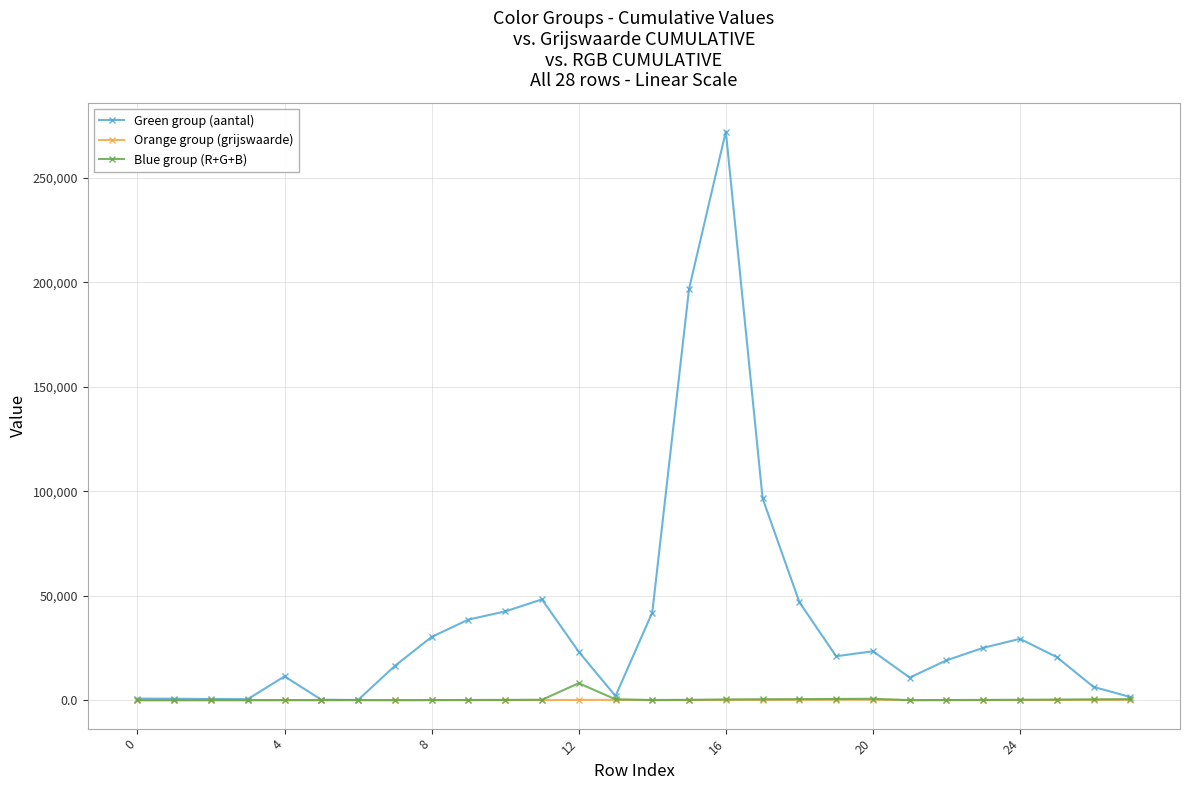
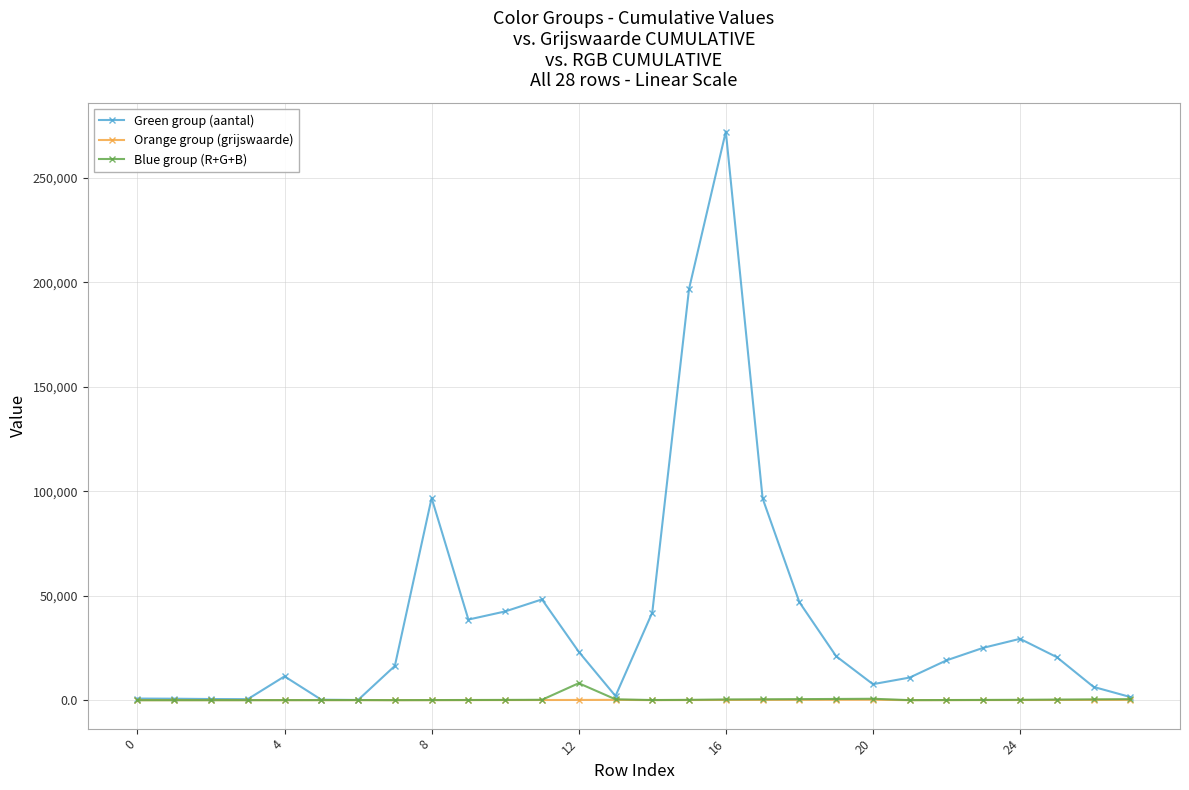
Green group (aantal), 8: 30,000 -> 97,000
Green group (aantal), 20: 23,000 -> 8,000
